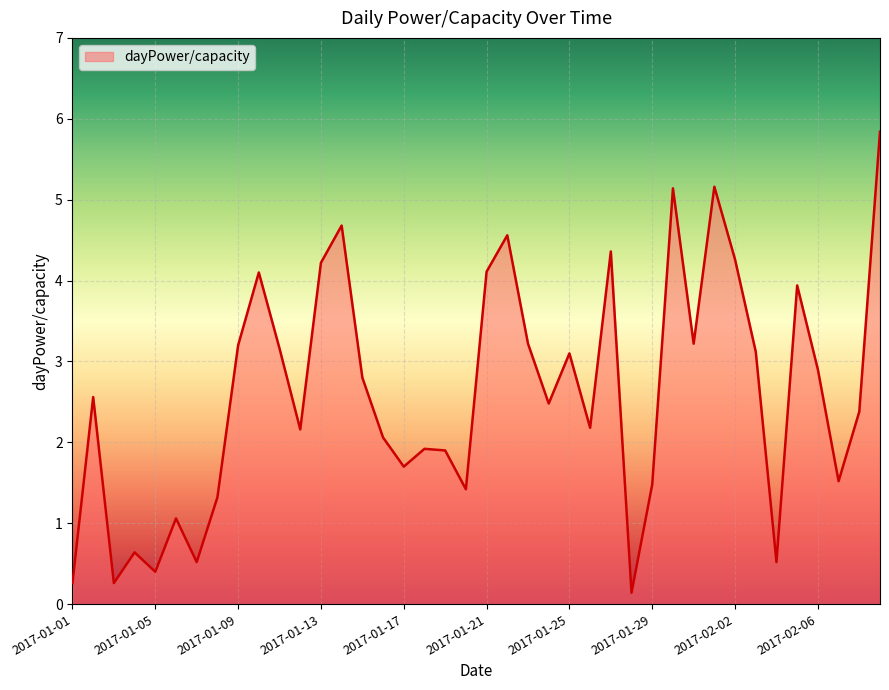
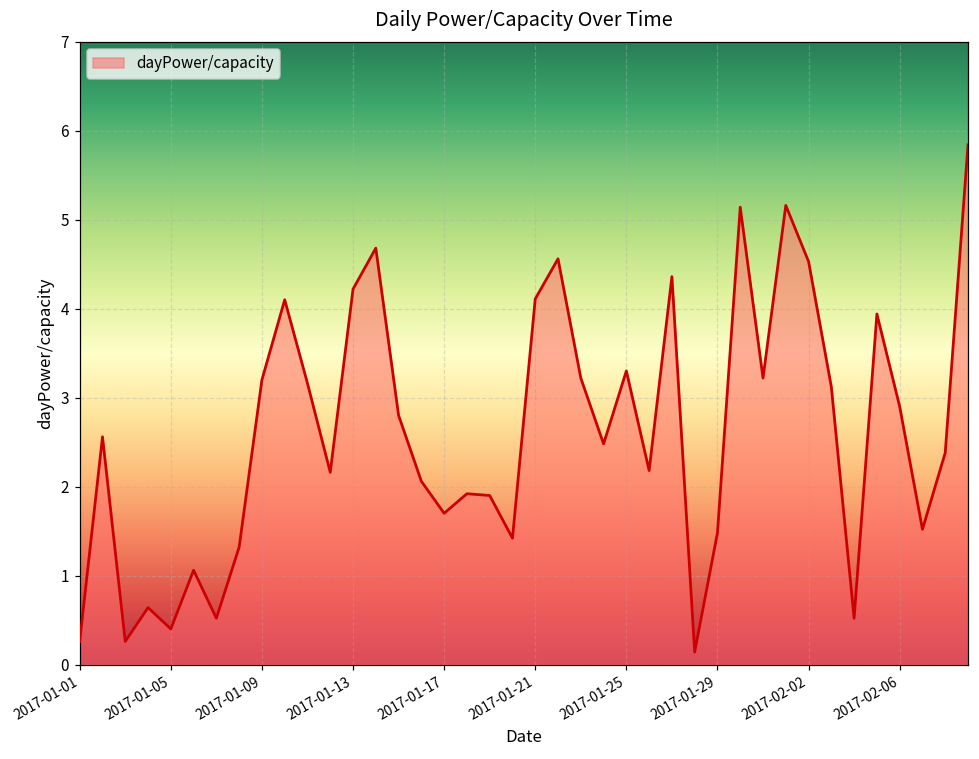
2017-01-25: 3.1 -> 3.3
2017-02-02: 4.3 -> 4.5
